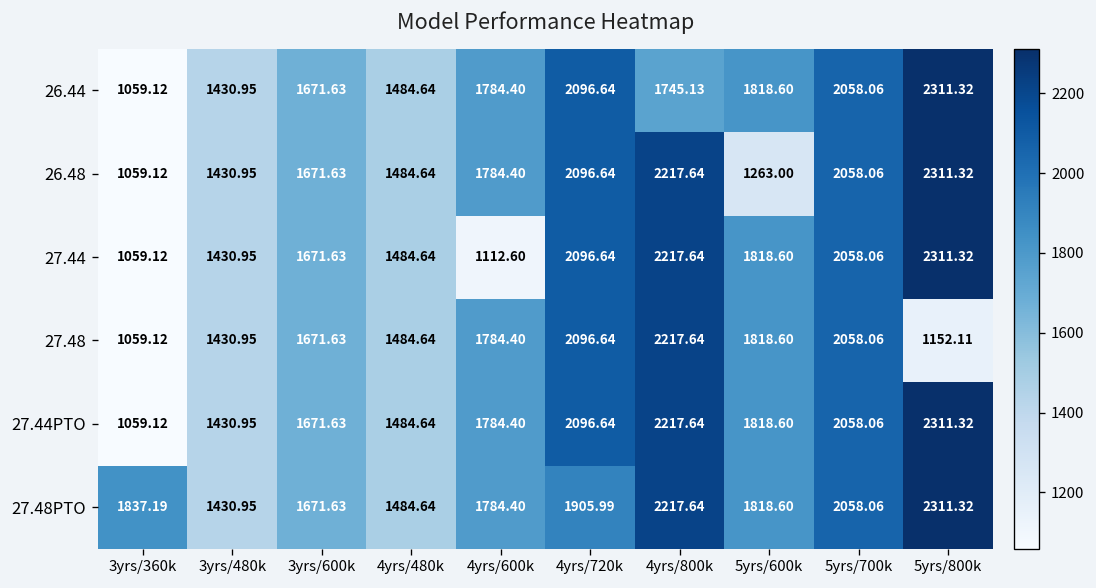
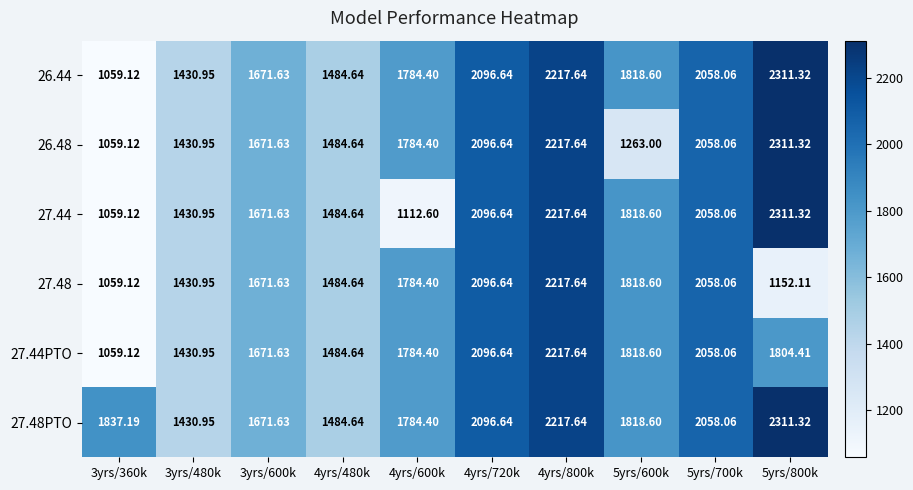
26.44, 4yrs/800k: 1745.13 -> 2217.64
27.44PTO, 5yrs/800k: 2311.32 -> 1804.41
27.48PTO, 4yrs/720k: 1905.99 -> 2096.64
